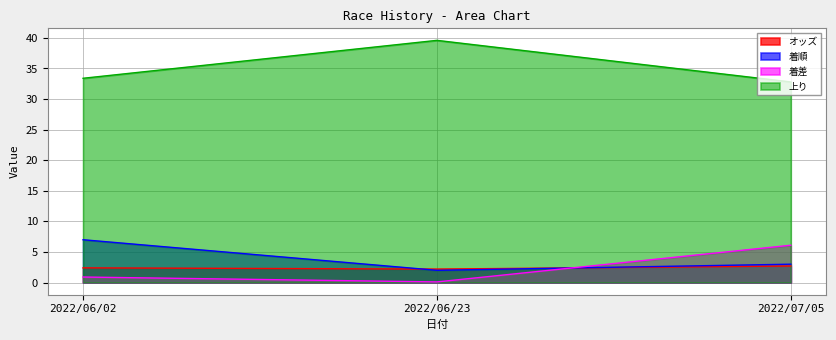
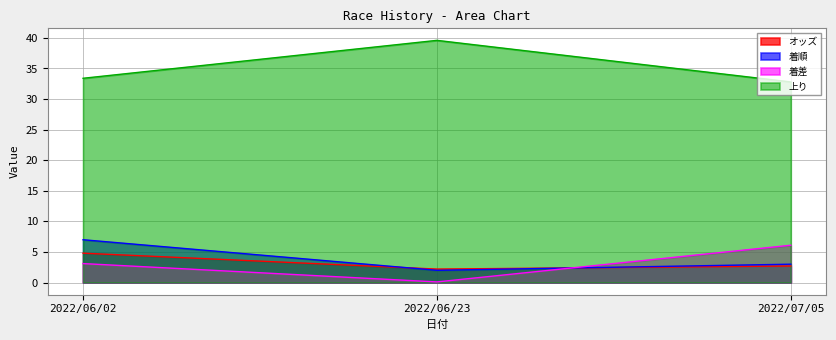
オッズ, 2022/06/02: 2 -> 5
着差, 2022/06/02: 1 -> 3
